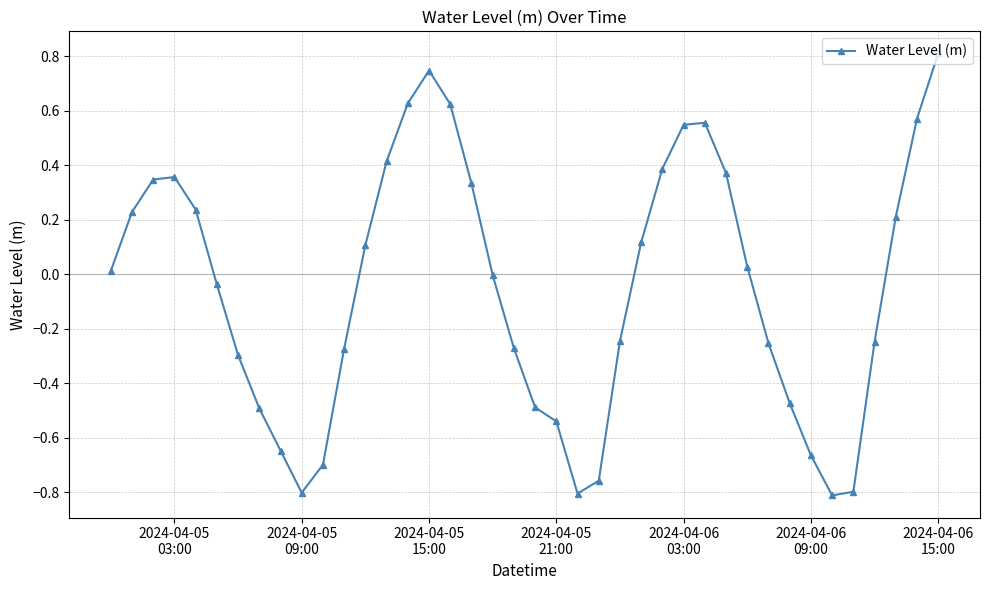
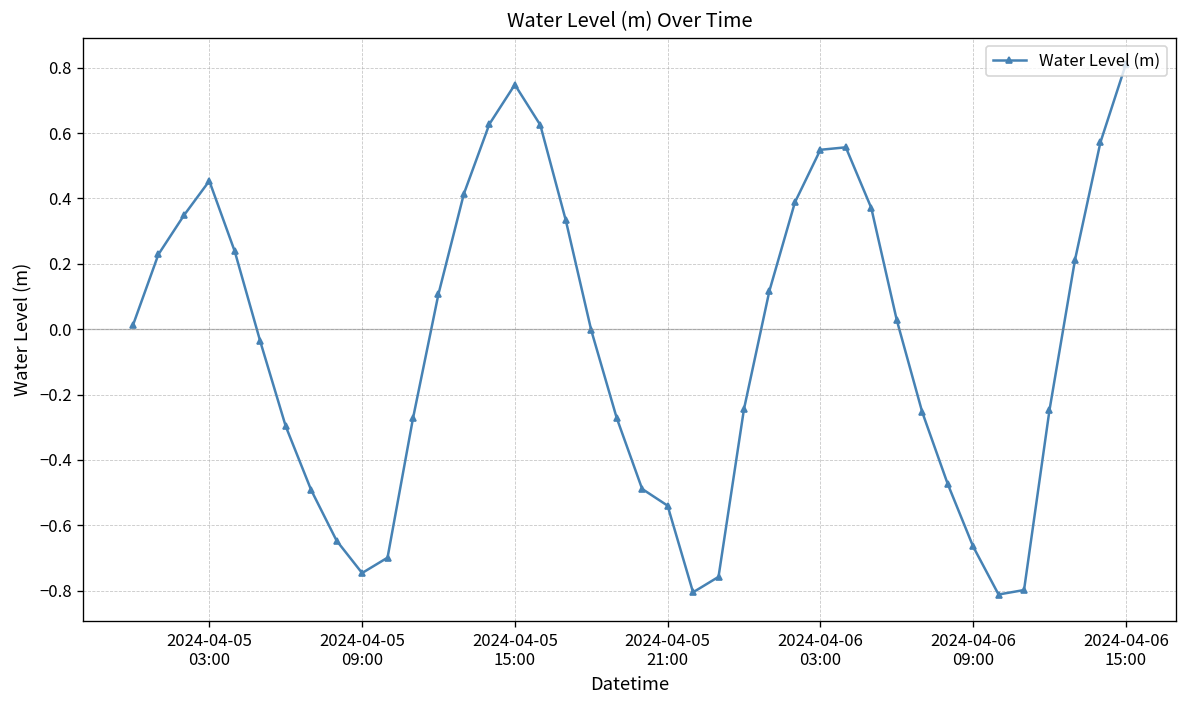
2024-04-05 03:00: 0.36 -> 0.45
2024-04-05 09:00: -0.80 -> -0.75
